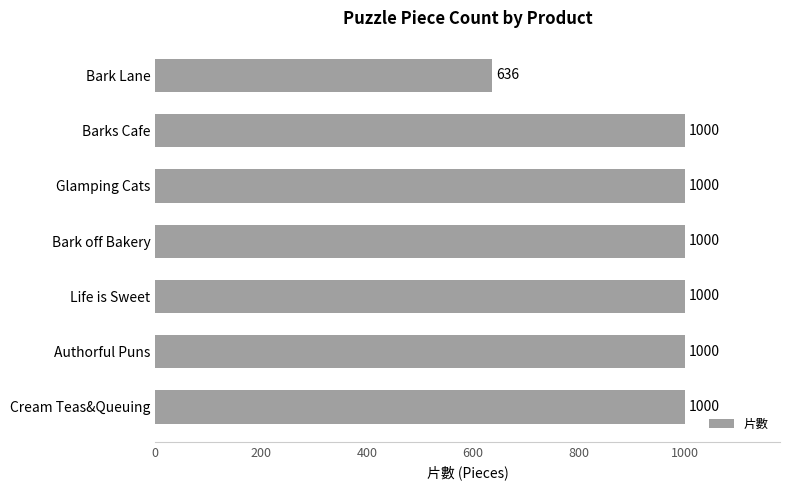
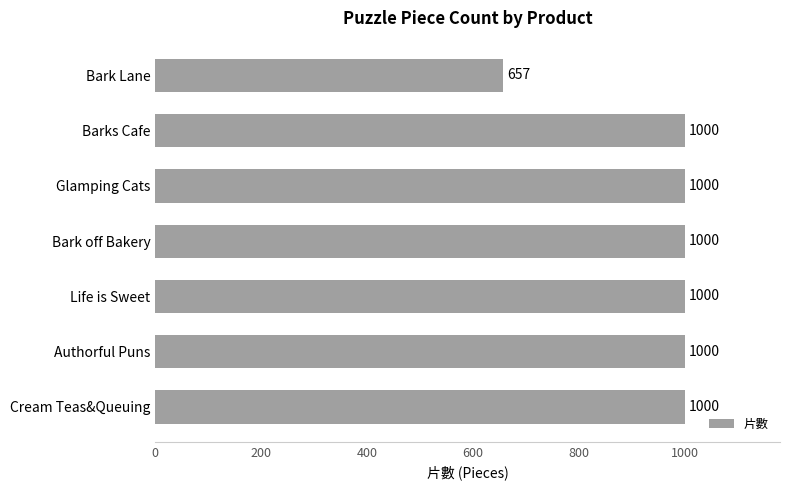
Bark Lane: 636 -> 657
